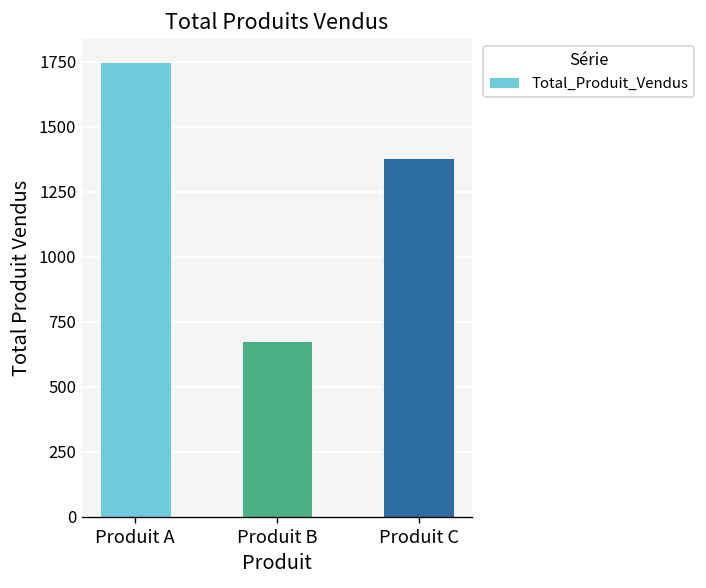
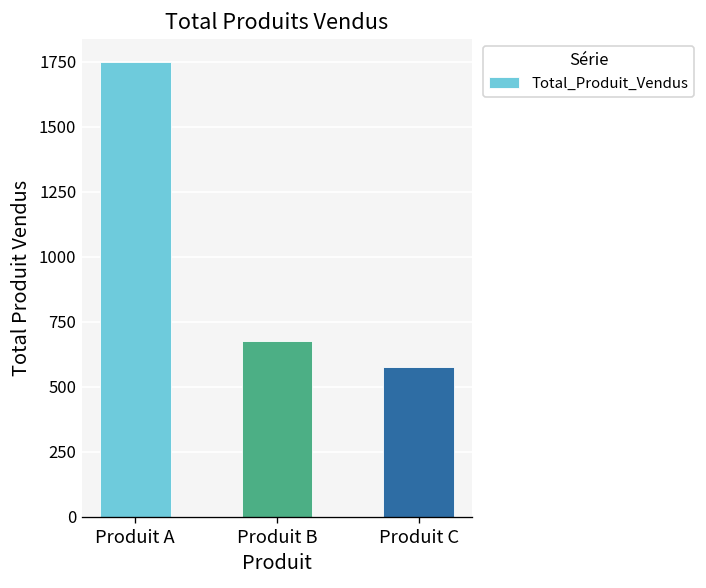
Produit C: 1380 -> 580
